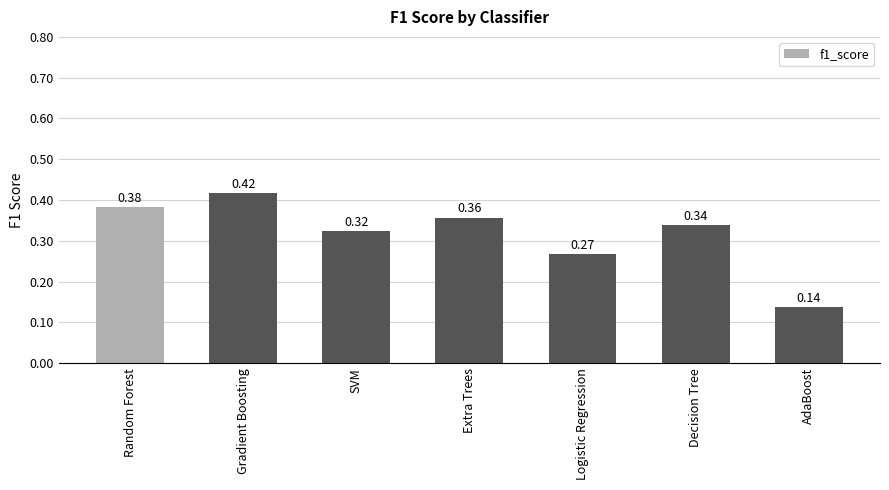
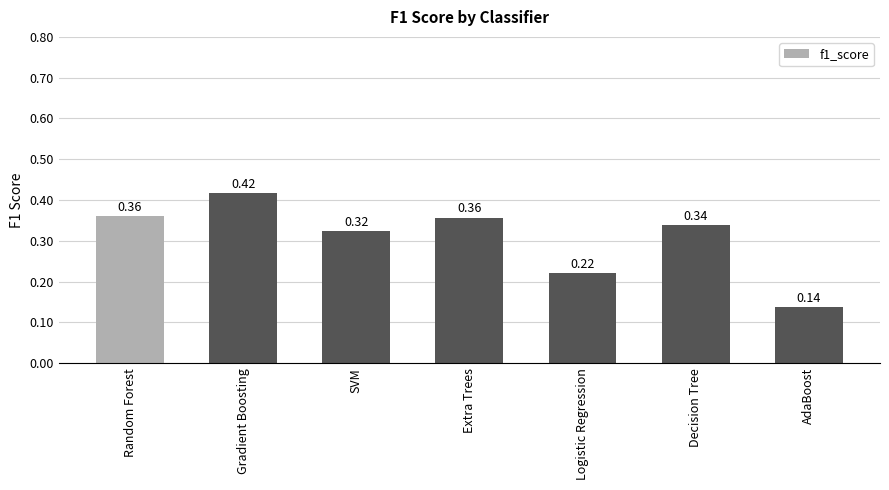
Random Forest: 0.38 -> 0.36
Logistic Regression: 0.27 -> 0.22
